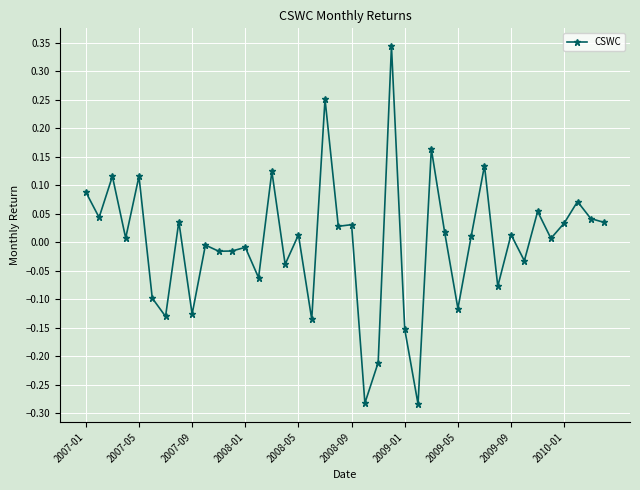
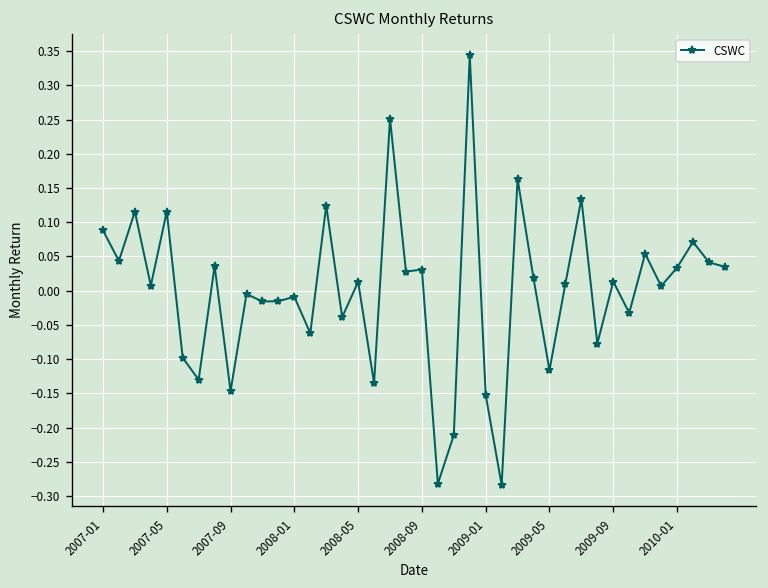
2007-09: -0.13 -> -0.15
